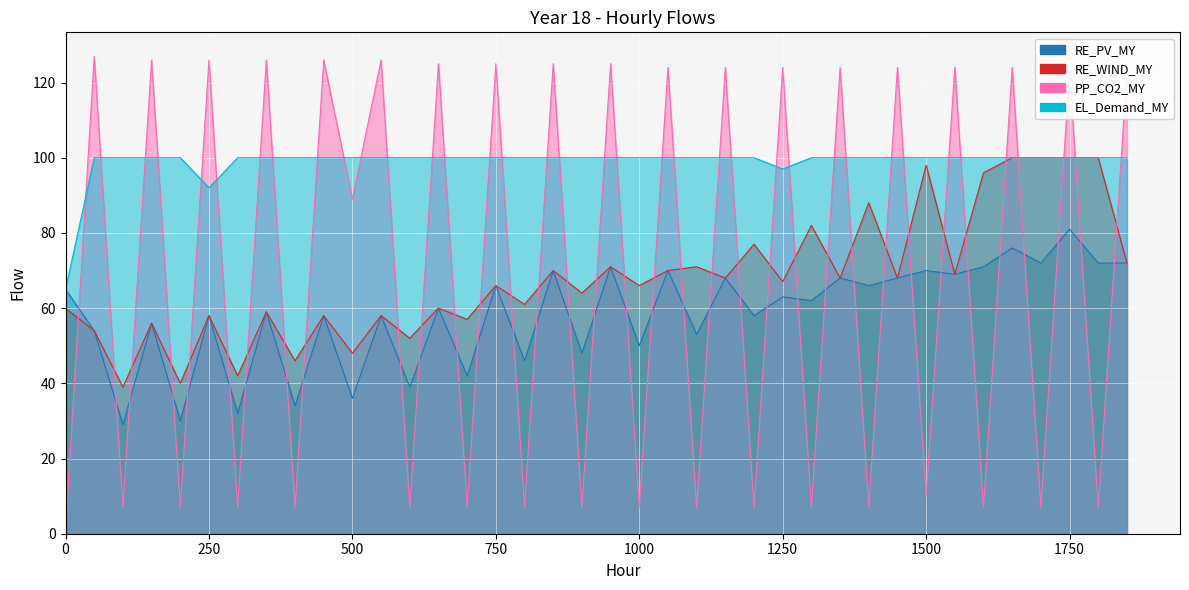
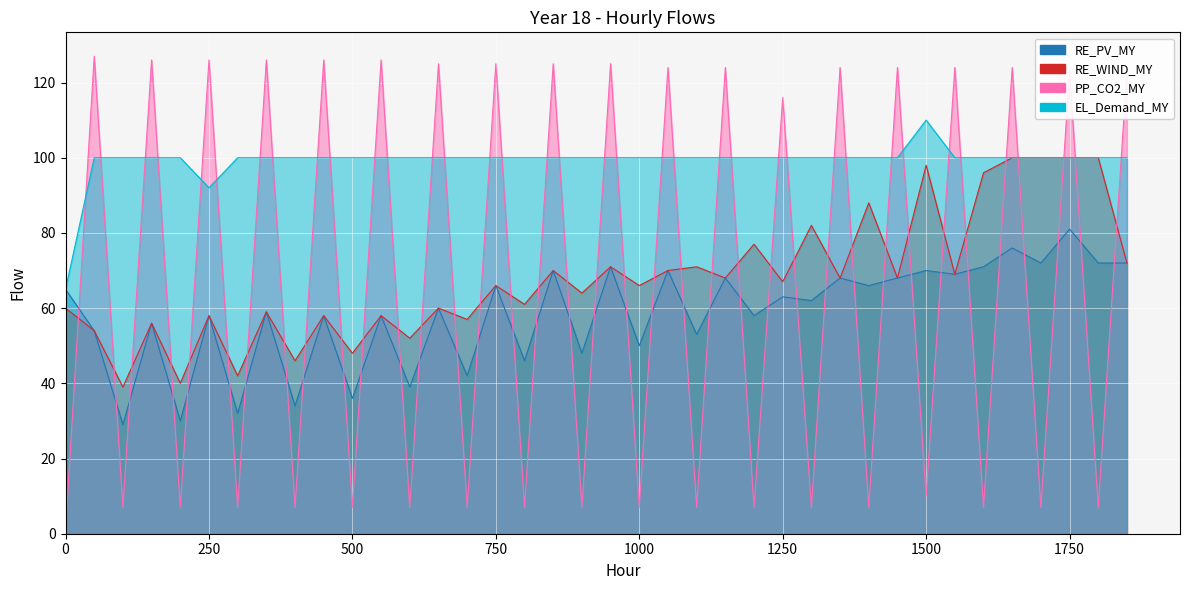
PP_CO2_MY, 500: 89 -> 7
PP_CO2_MY, 1250: 124 -> 116
EL_Demand_MY, 1250: 97 -> 100
EL_Demand_MY, 1500: 100 -> 110
